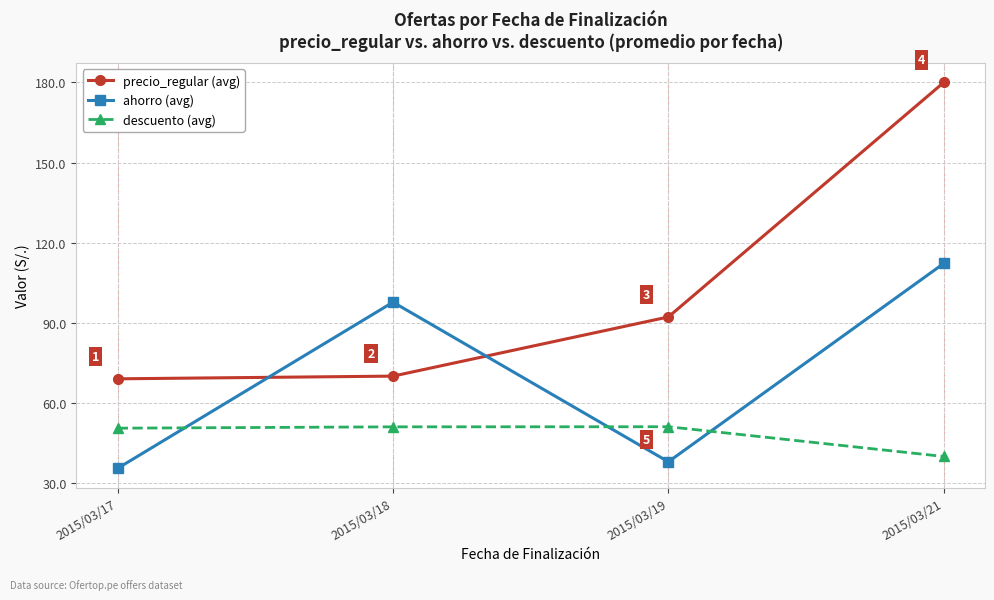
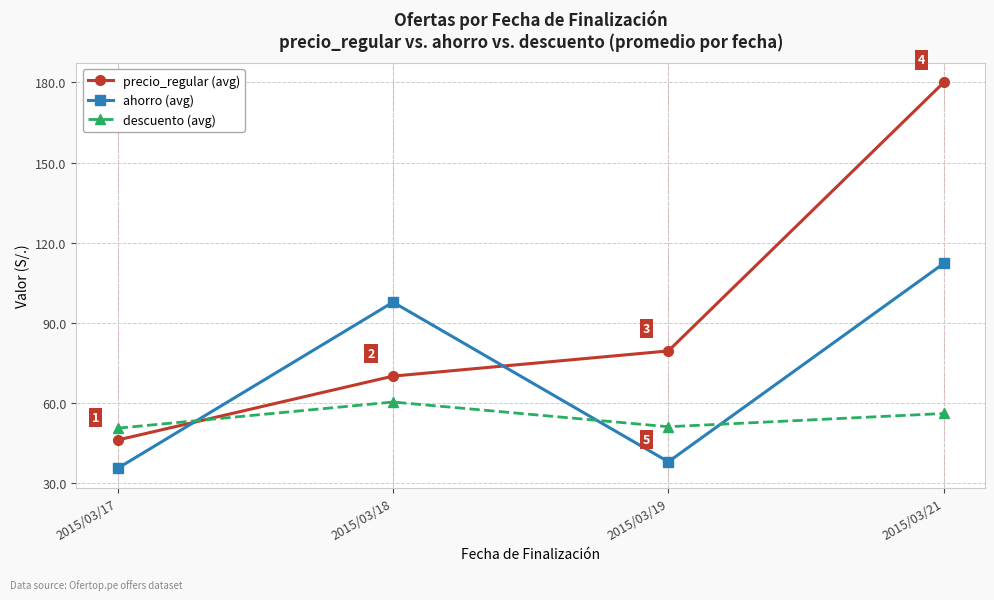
precio_regular (avg), 2015/03/17: 69 -> 46
descuento (avg), 2015/03/18: 51 -> 60
precio_regular (avg), 2015/03/19: 92 -> 79
descuento (avg), 2015/03/21: 40 -> 56
